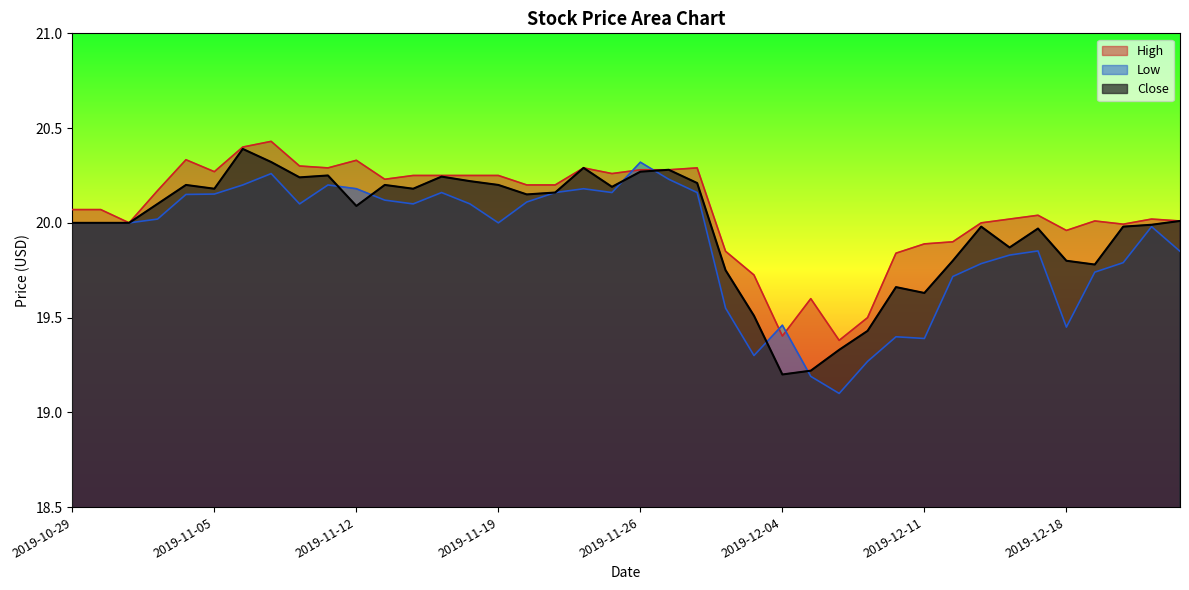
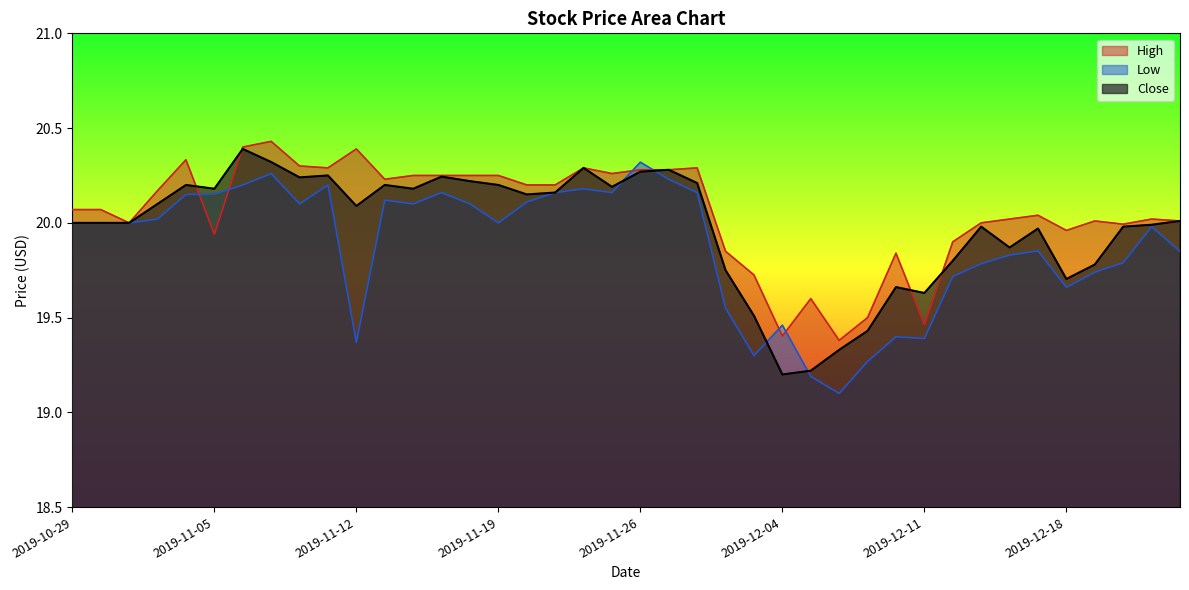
High, 2019-11-05: 20.27 -> 19.94
High, 2019-11-12: 20.33 -> 20.39
Low, 2019-11-12: 20.18 -> 19.37
High, 2019-12-11: 19.89 -> 19.46
Low, 2019-12-18: 19.45 -> 19.66
Close, 2019-12-18: 19.80 -> 19.70
